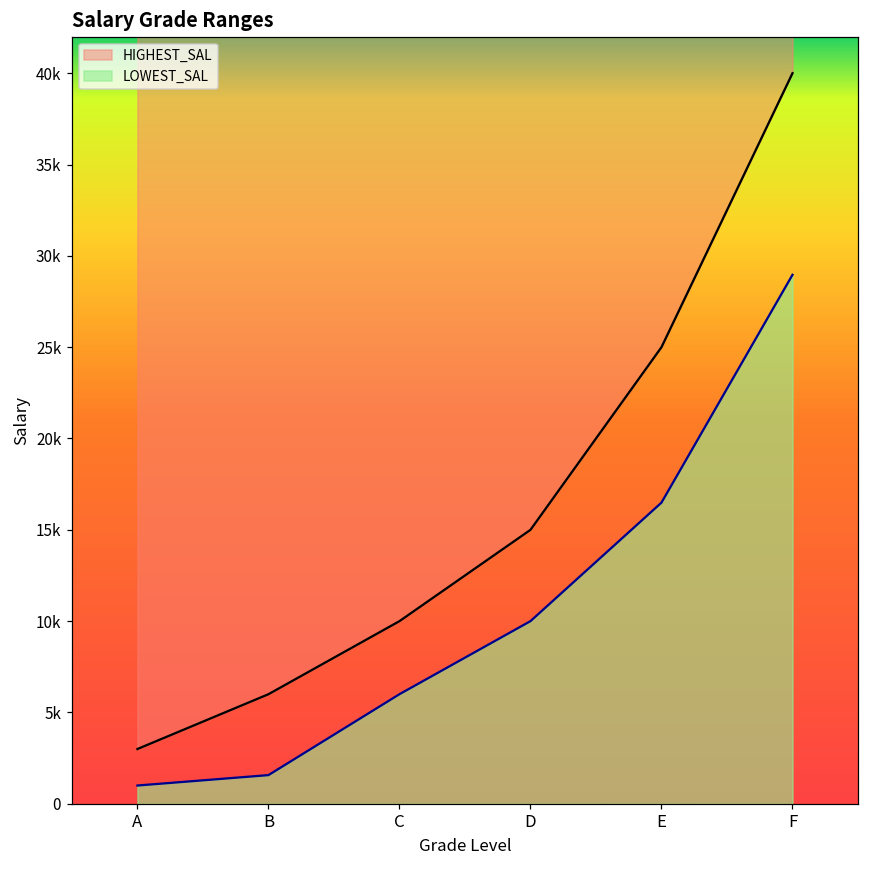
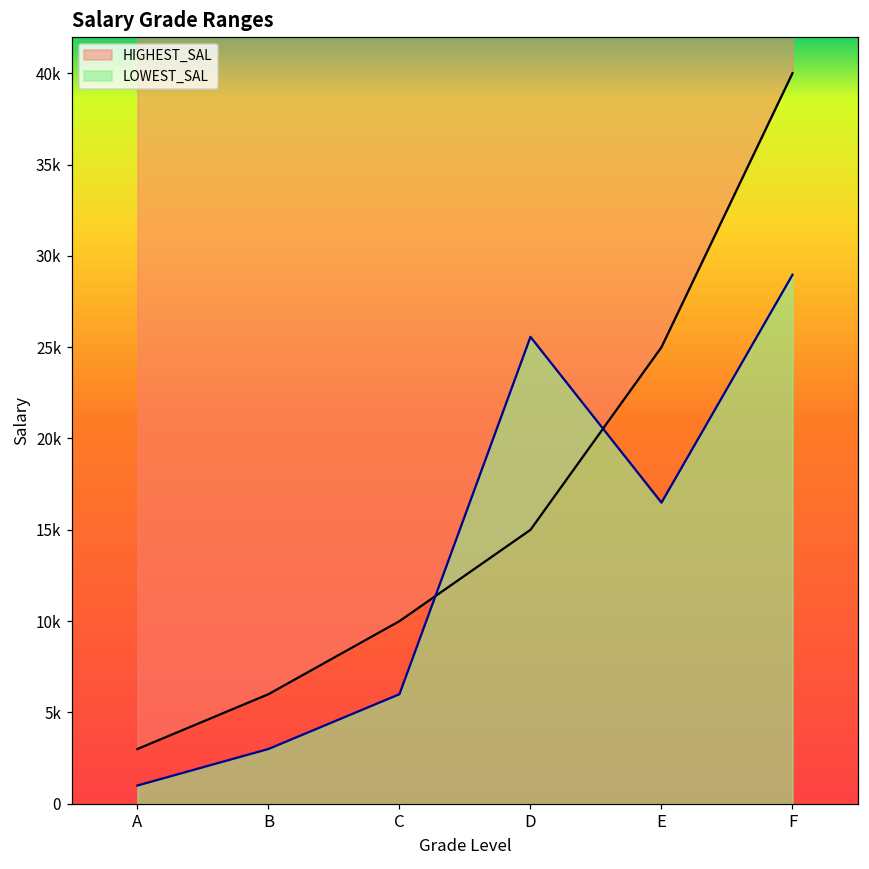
LOWEST_SAL, B: 1600 -> 3000
LOWEST_SAL, D: 10000 -> 25600
